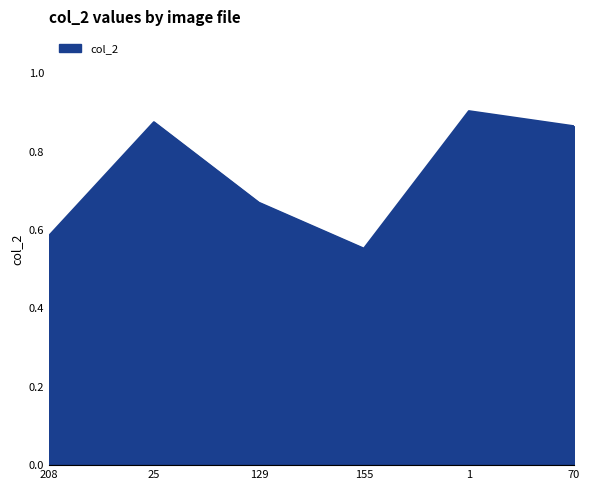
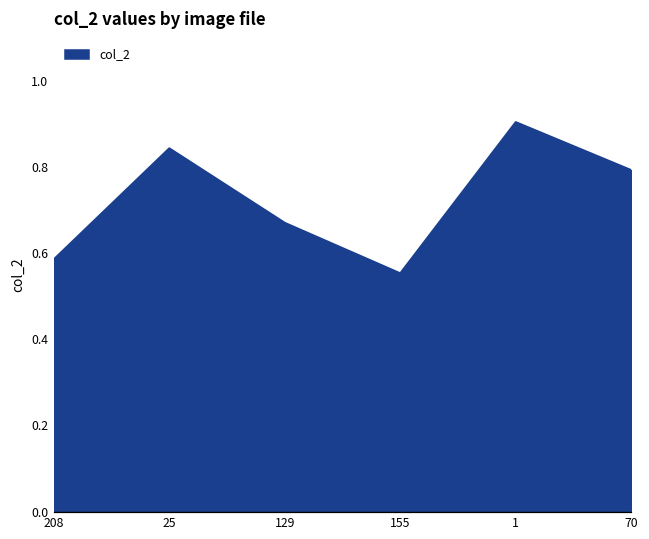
25: 0.88 -> 0.84
70: 0.86 -> 0.79
